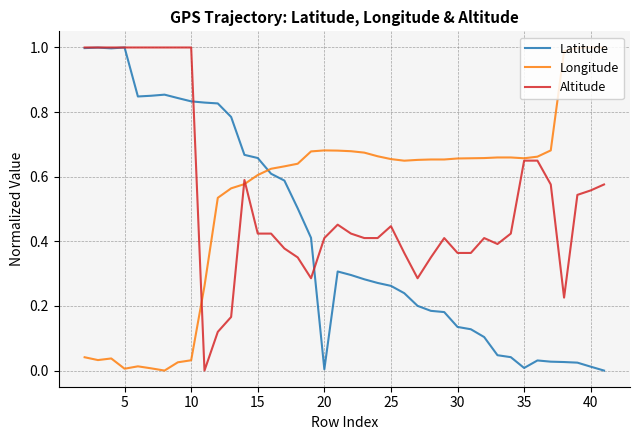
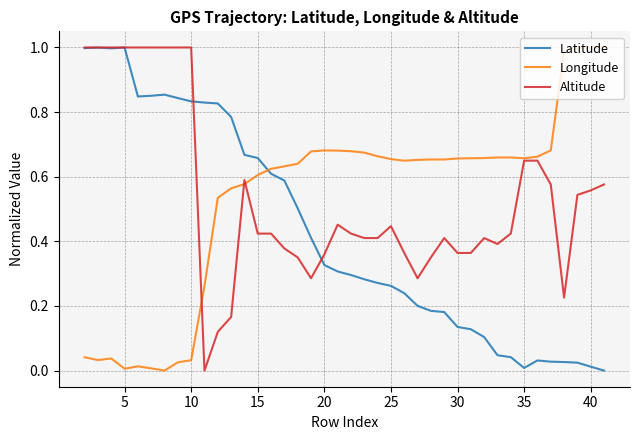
Latitude, 20: 0.00 -> 0.33
Altitude, 20: 0.41 -> 0.36
